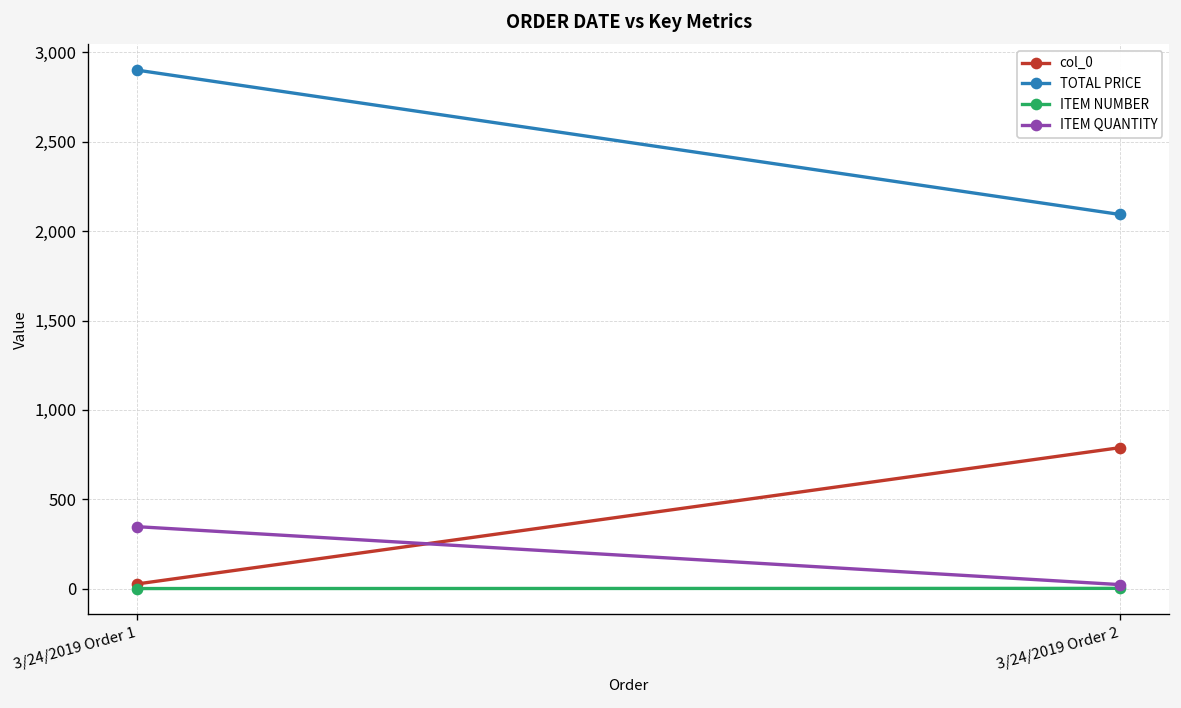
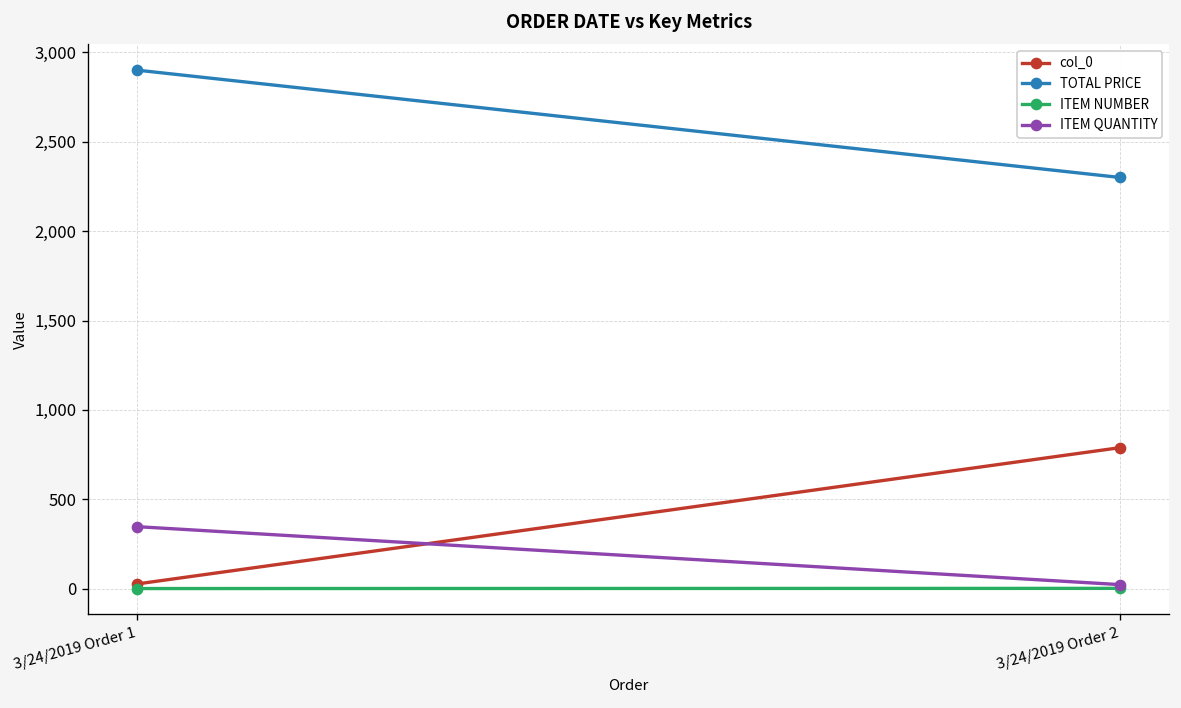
TOTAL PRICE, 3/24/2019 Order 2: 2,090 -> 2,300
